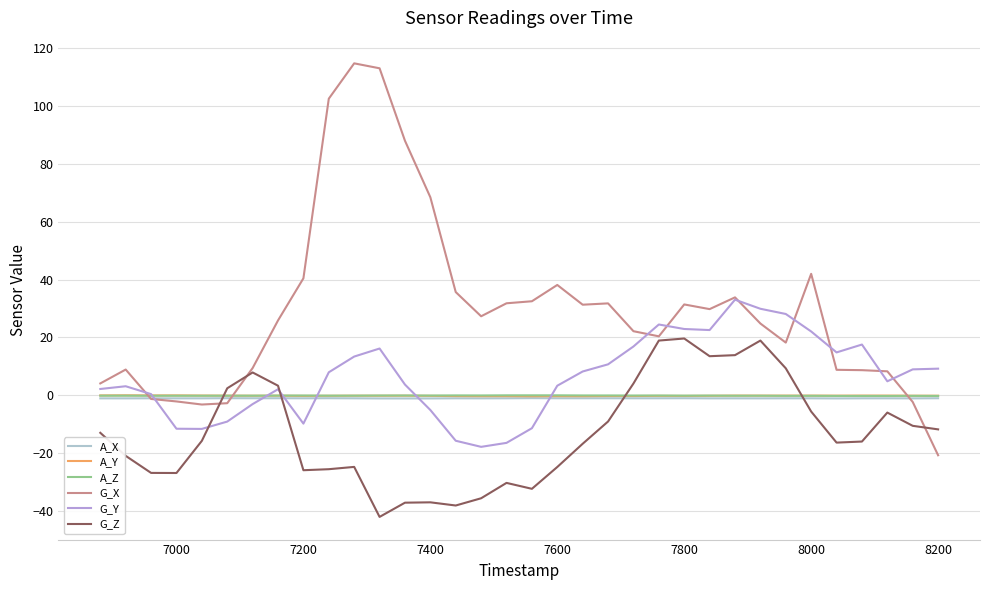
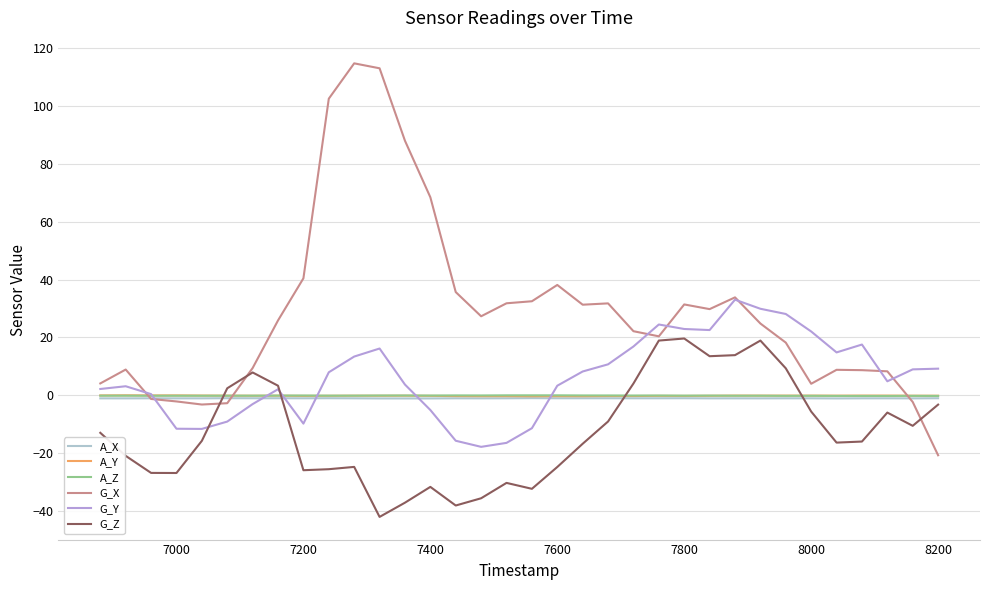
G_Z, 7400: -37 -> -32
G_X, 8000: 42 -> 4
G_Z, 8200: -12 -> -3
